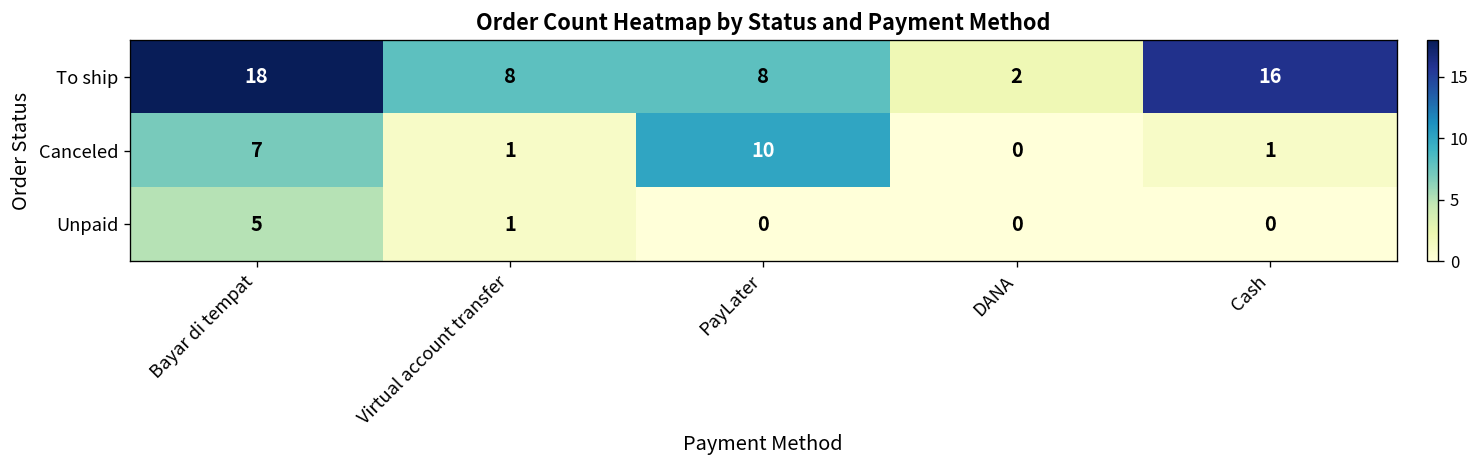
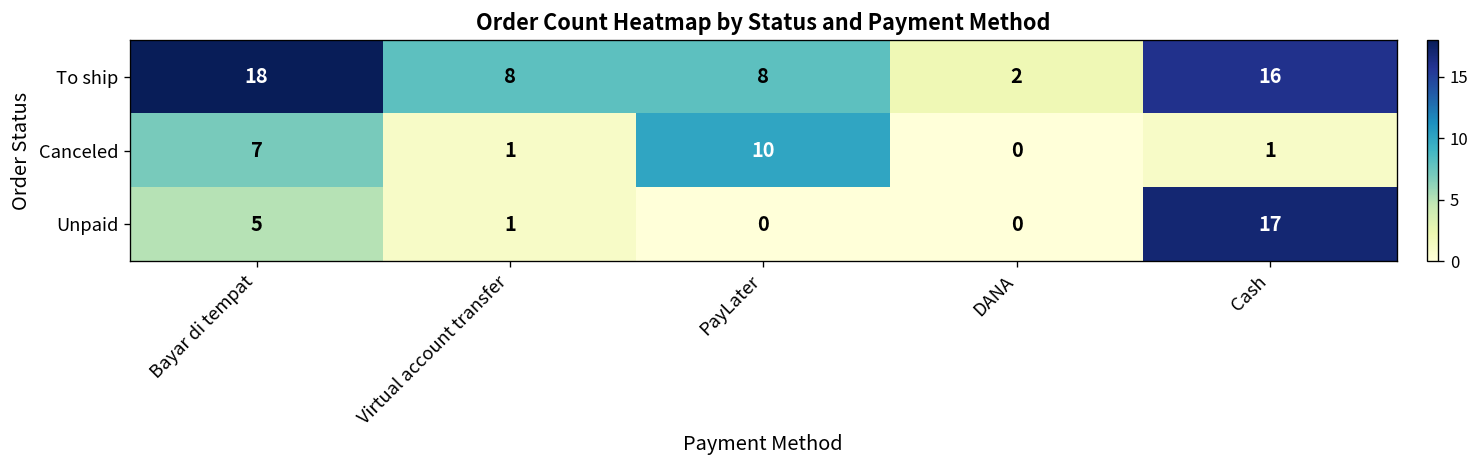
Unpaid, Cash: 0 -> 17
